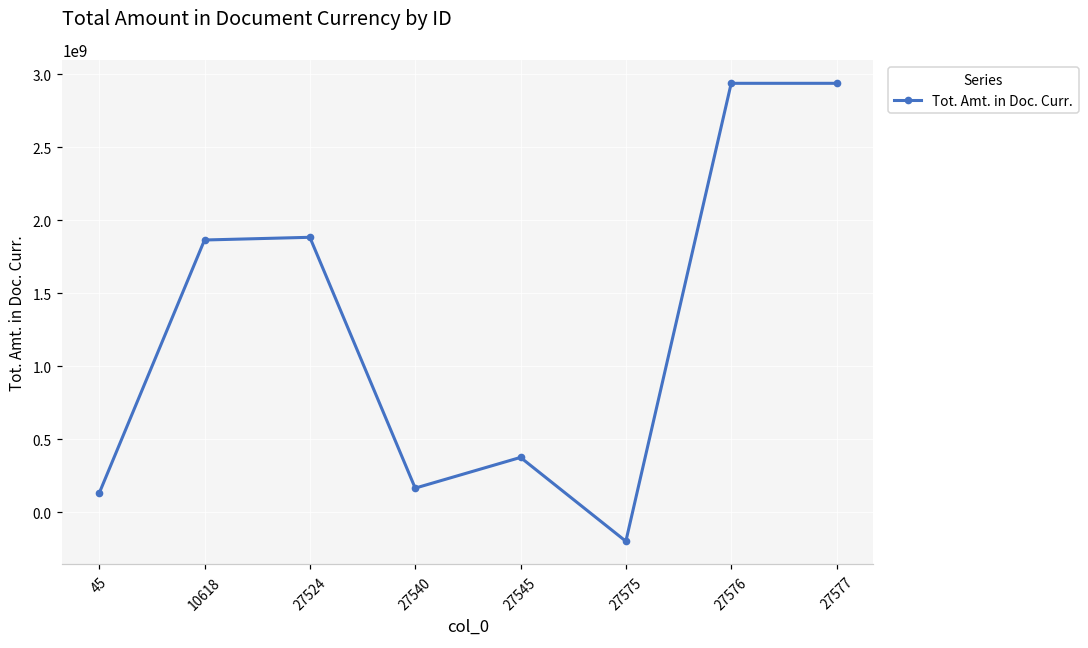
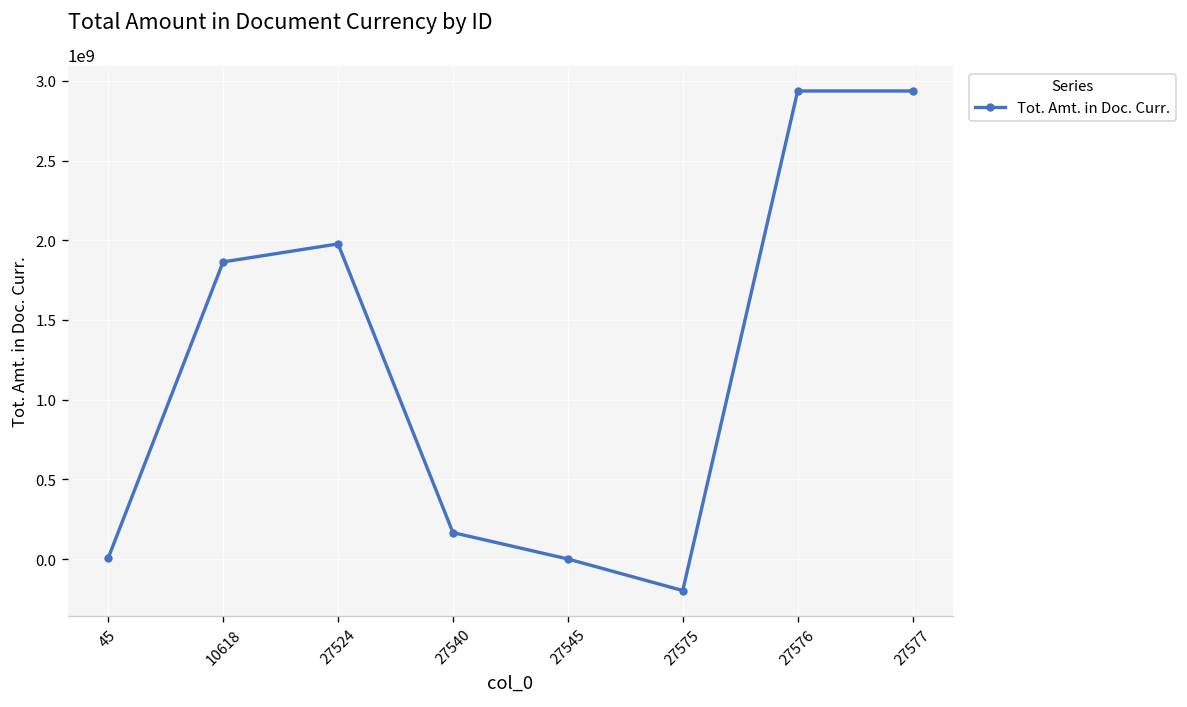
45: 130000000 -> 10000000
27524: 1880000000 -> 1980000000
27545: 380000000 -> 0
